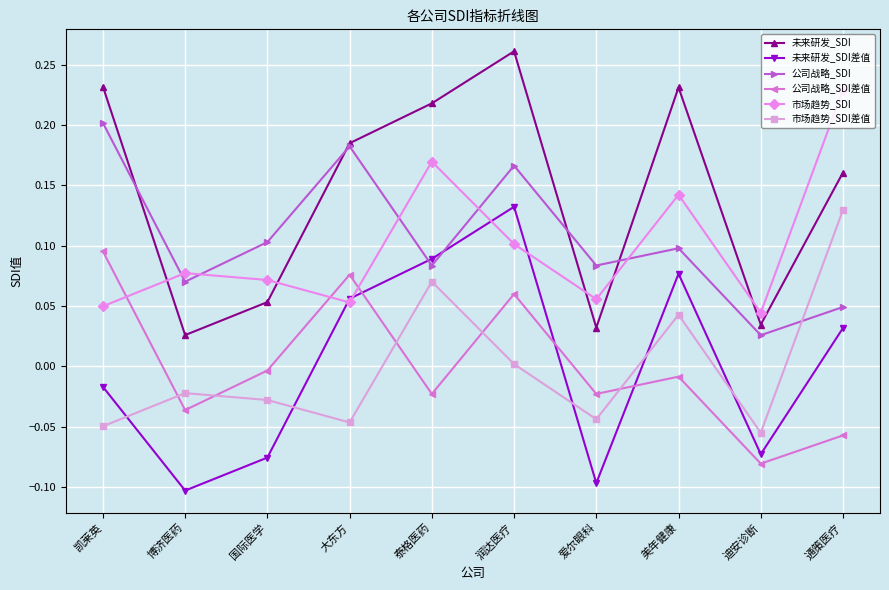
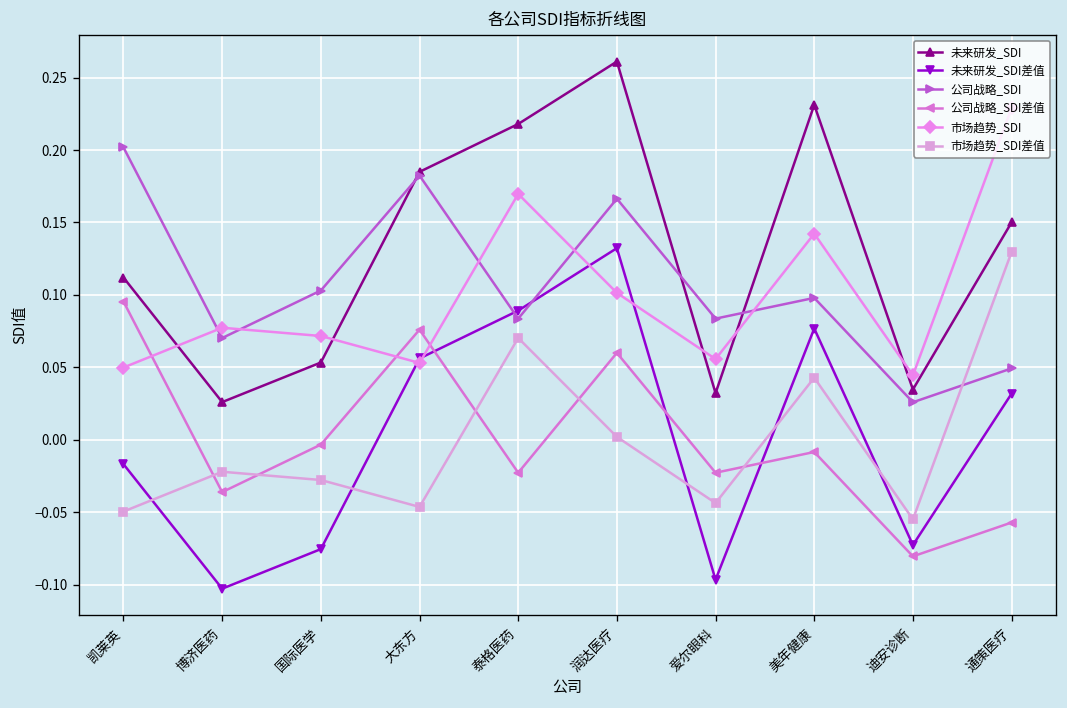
未来研发_SDI, 凯莱英: 0.232 -> 0.112
未来研发_SDI, 通策医疗: 0.161 -> 0.150
